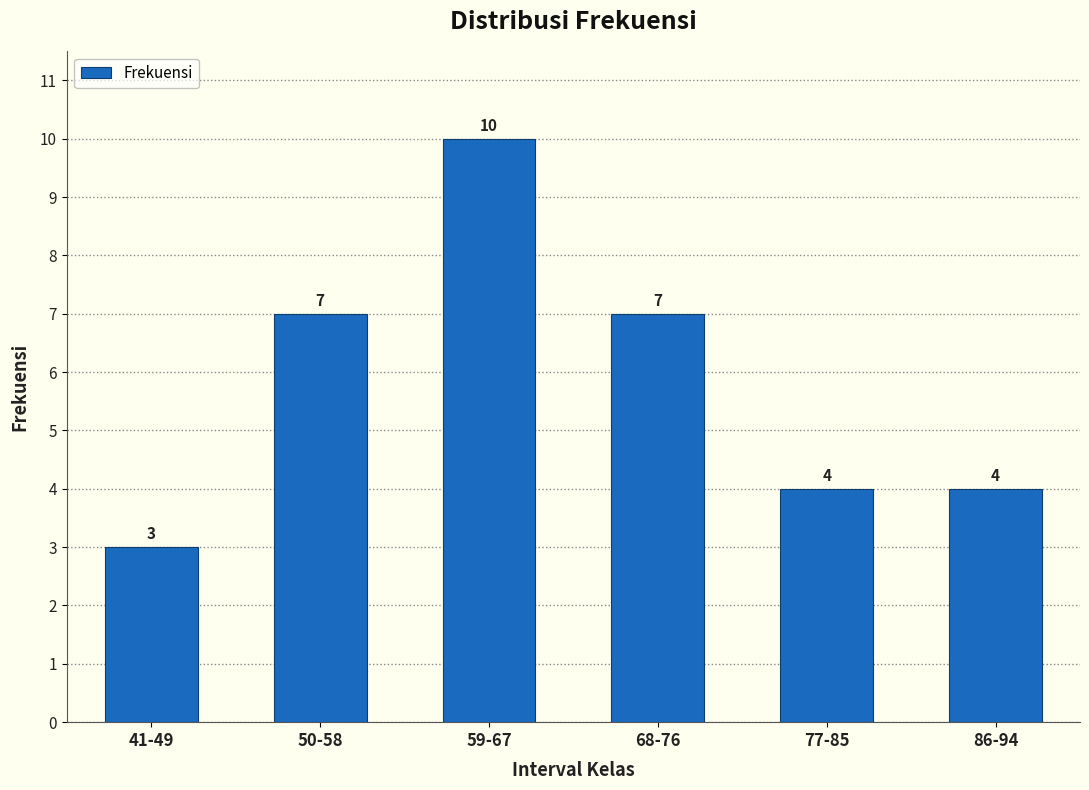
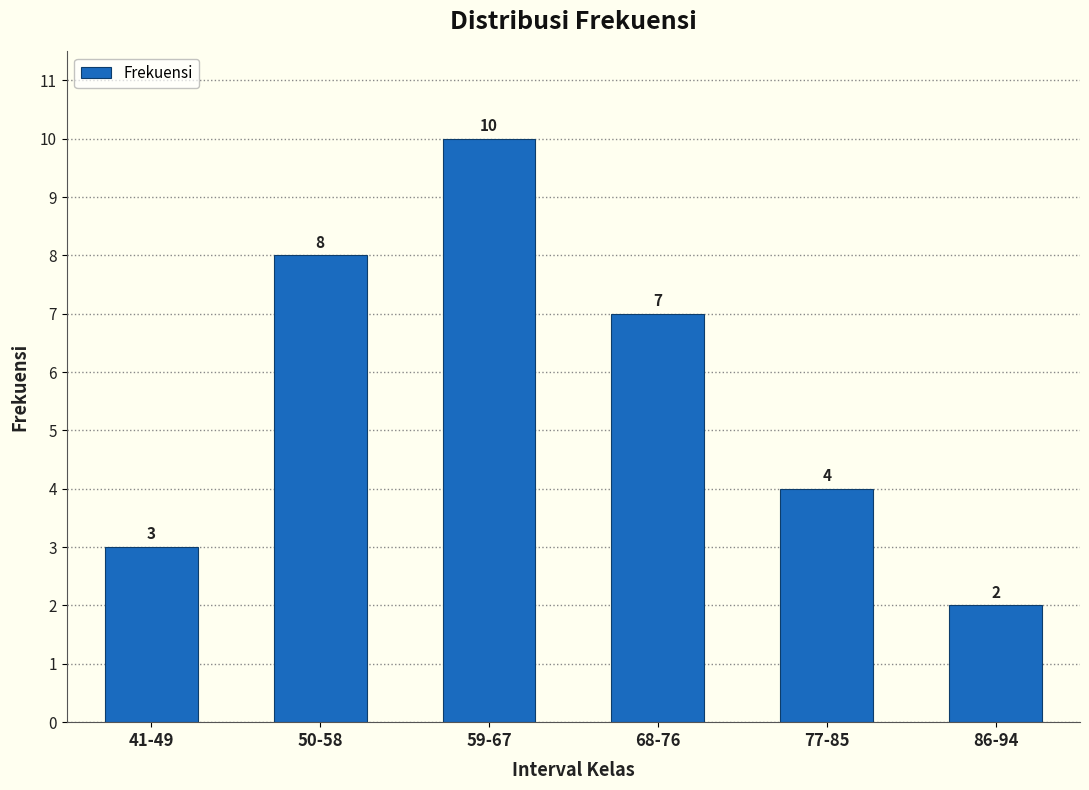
50-58: 7 -> 8
86-94: 4 -> 2
